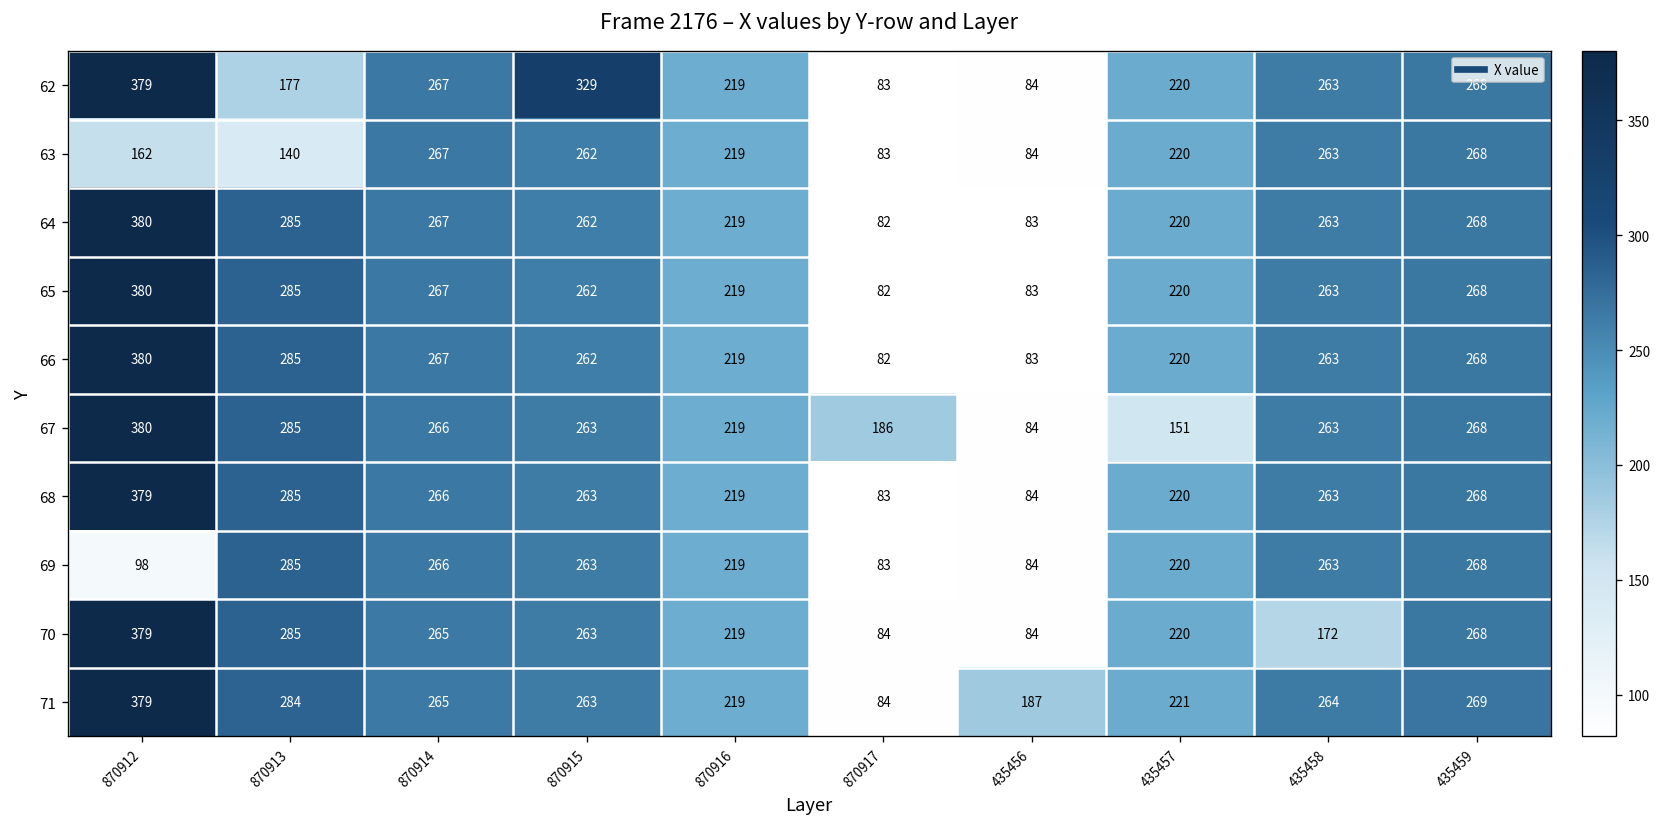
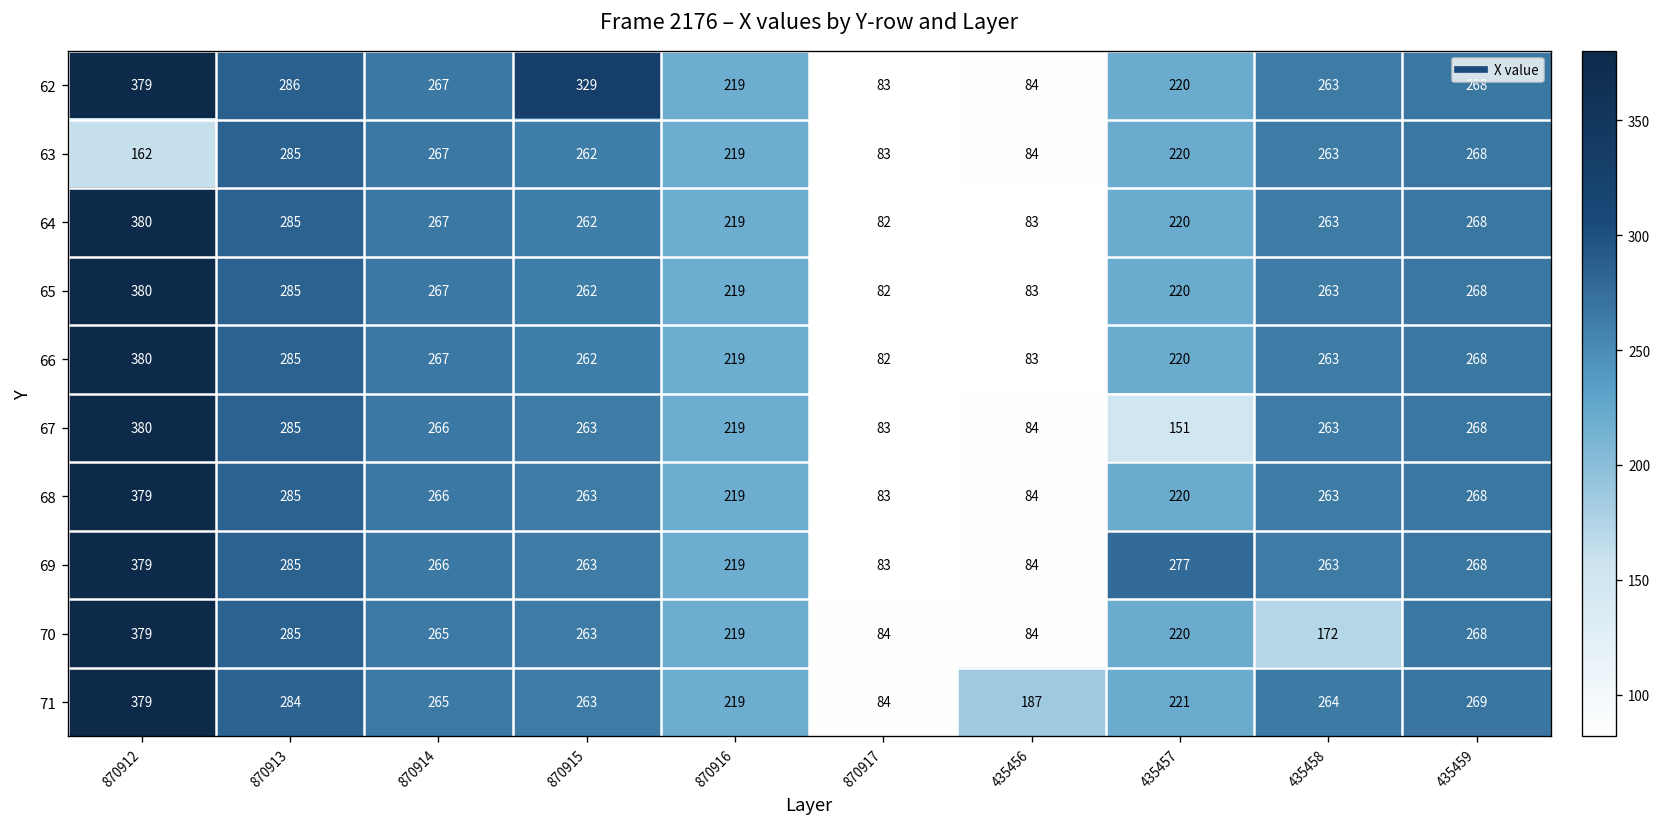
62, 870913: 177 -> 286
63, 870913: 140 -> 285
67, 870917: 186 -> 83
69, 870912: 98 -> 379
69, 435457: 220 -> 277
